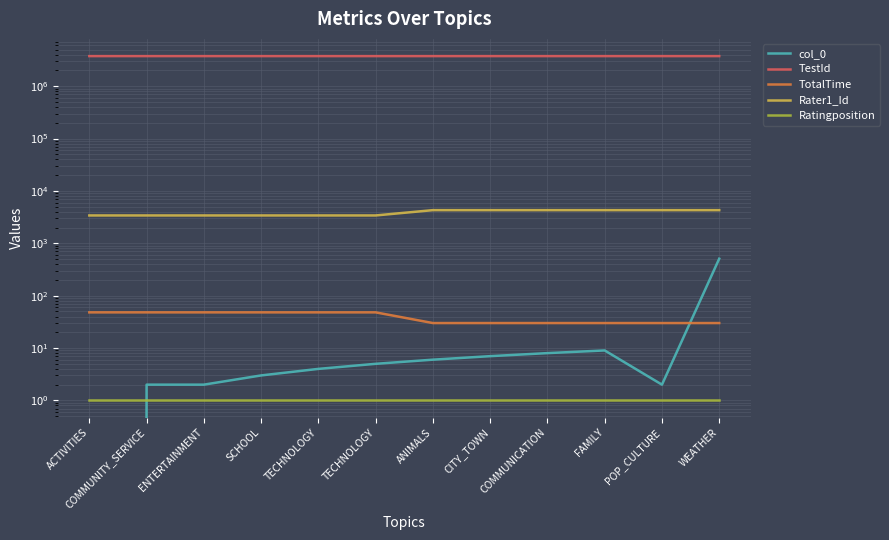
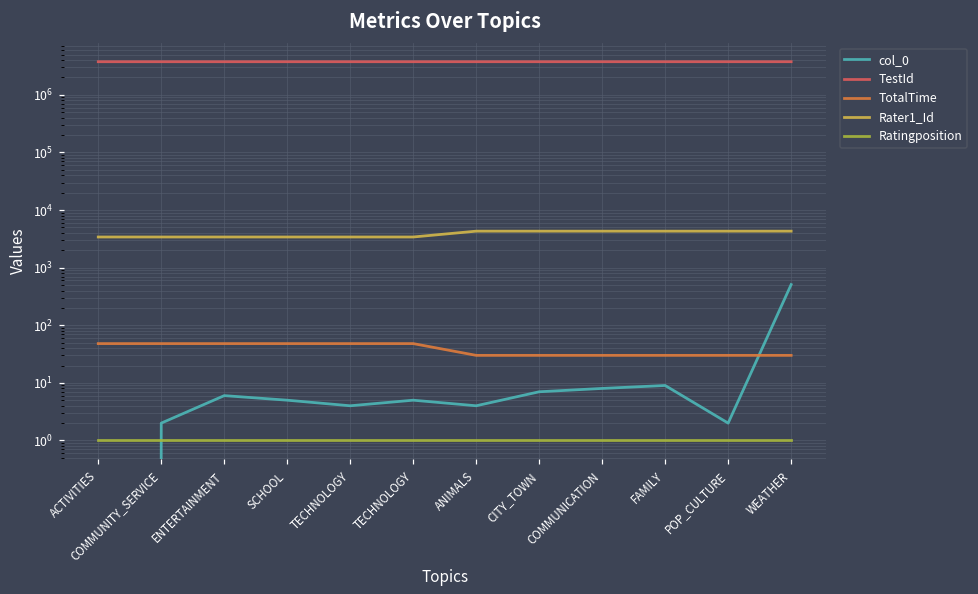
col_0, ENTERTAINMENT: 2 -> 6
col_0, SCHOOL: 3 -> 5
col_0, ANIMALS: 6 -> 4
